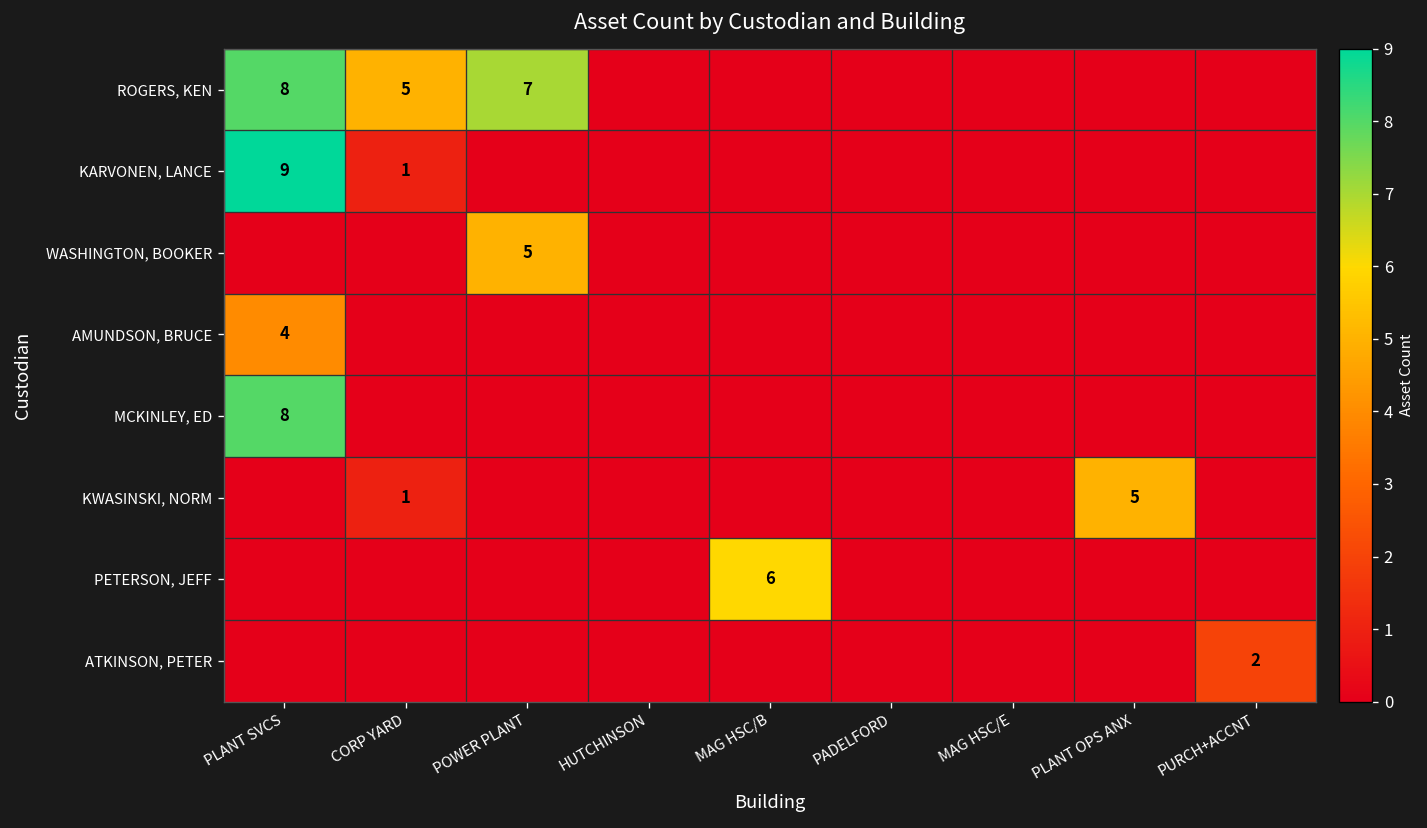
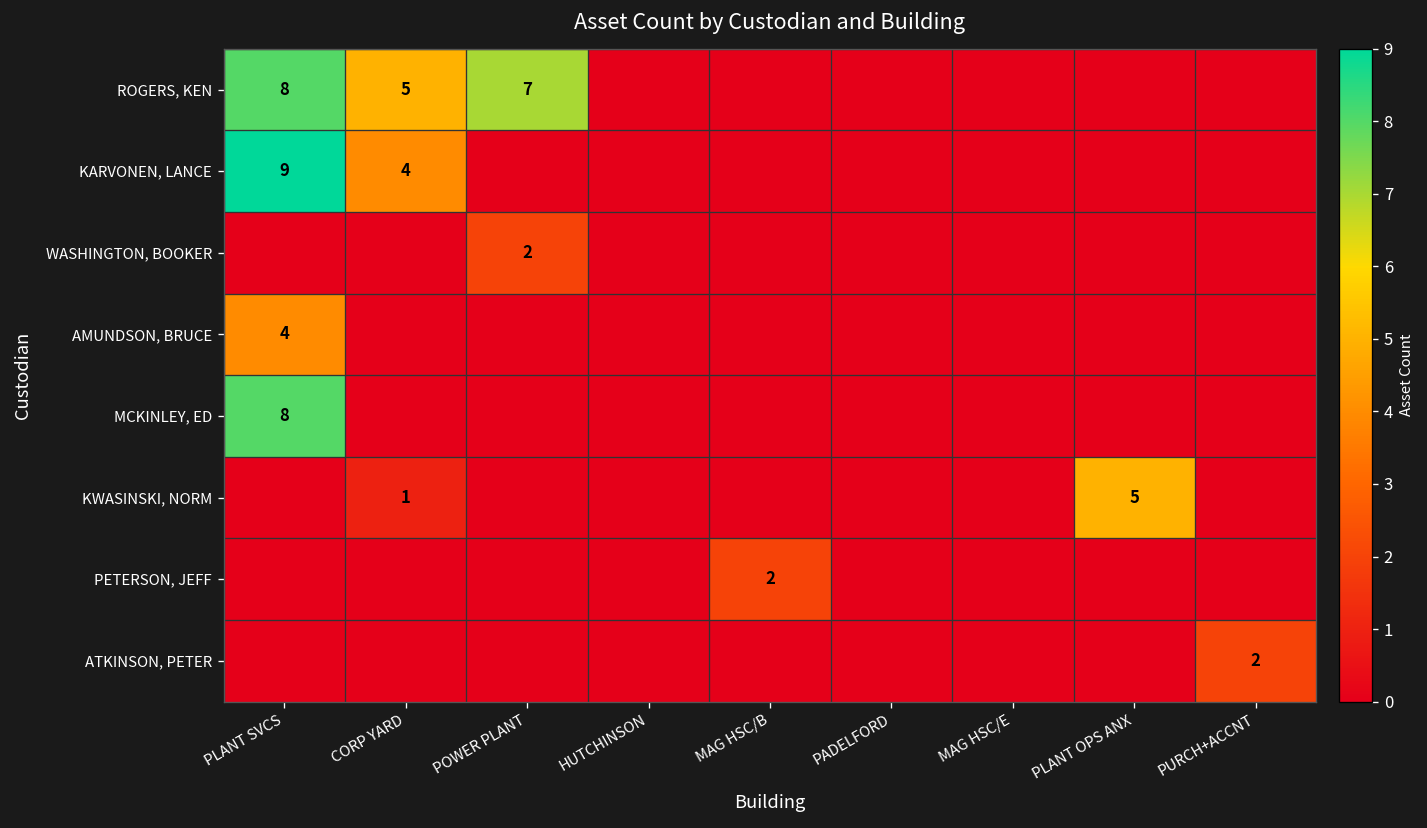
KARVONEN, LANCE, CORP YARD: 1 -> 4
WASHINGTON, BOOKER, POWER PLANT: 5 -> 2
PETERSON, JEFF, MAG HSC/B: 6 -> 2
